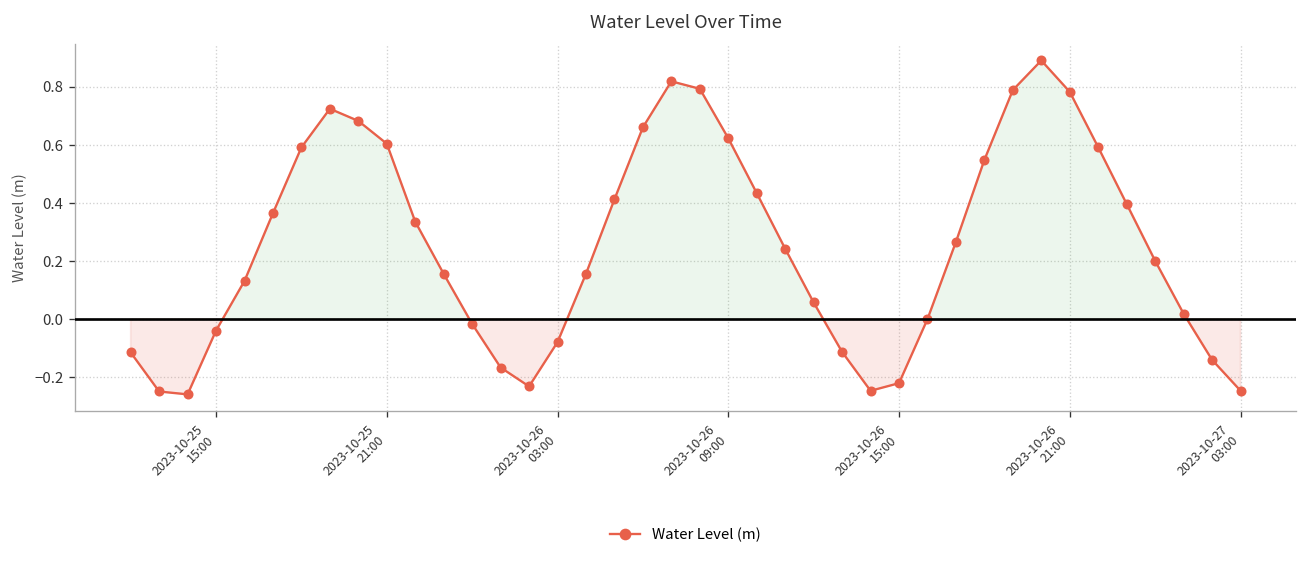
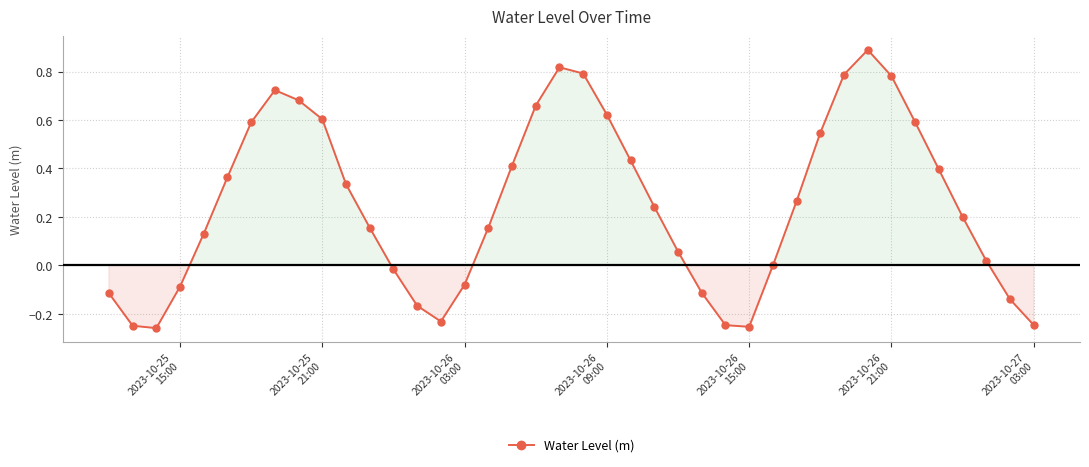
2023-10-25 15:00: -0.04 -> -0.09
2023-10-26 15:00: -0.22 -> -0.25
